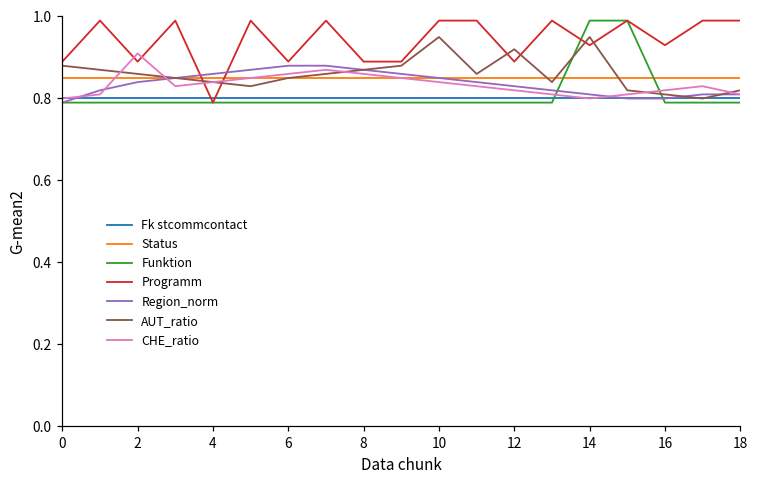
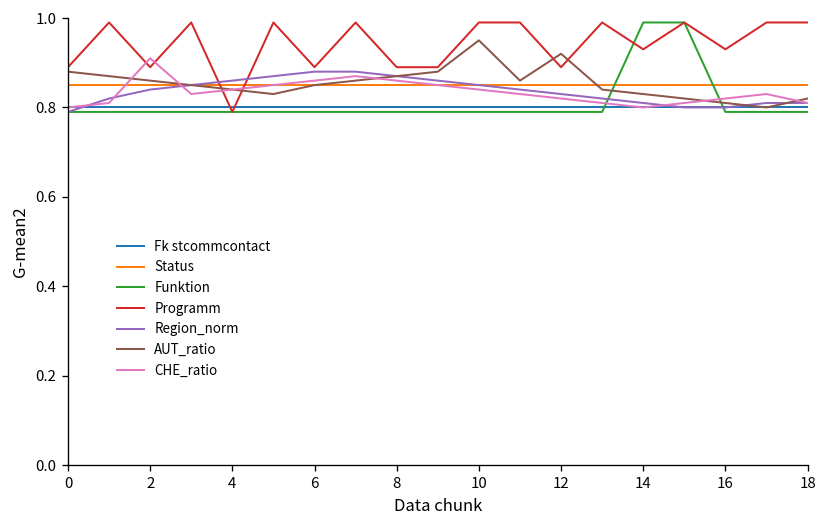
AUT_ratio, 14: 0.95 -> 0.83
